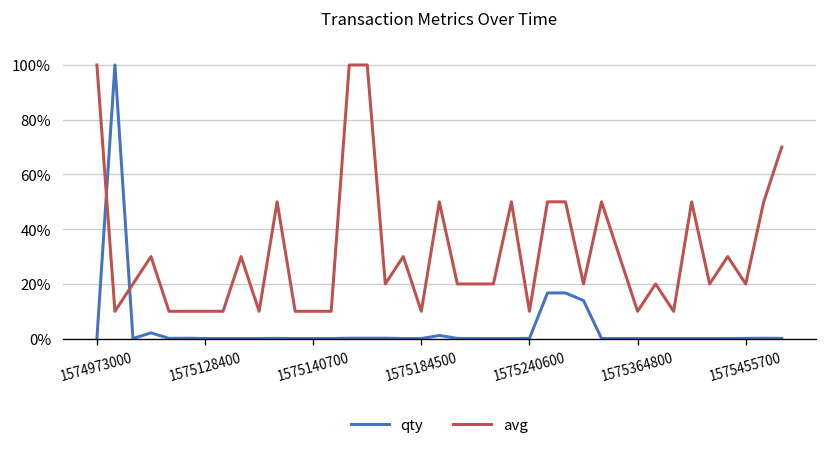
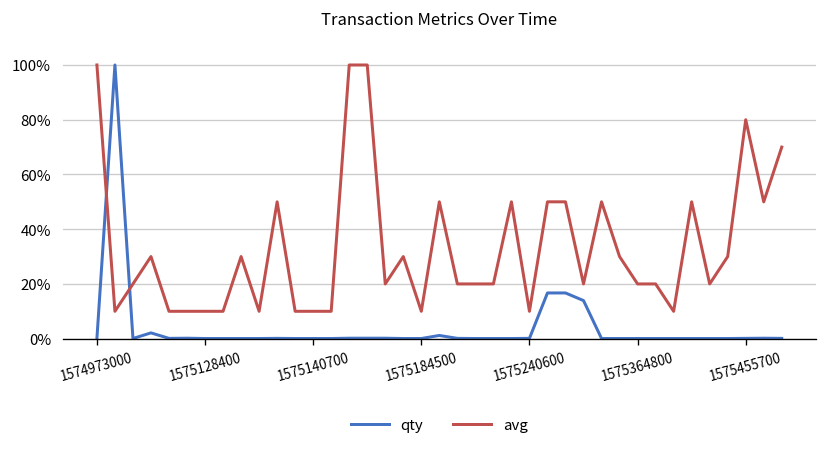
avg, 1575364800: 10% -> 20%
avg, 1575455700: 20% -> 80%
